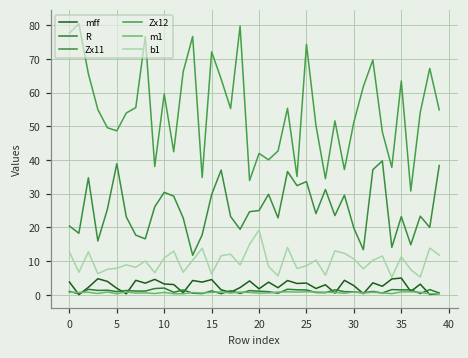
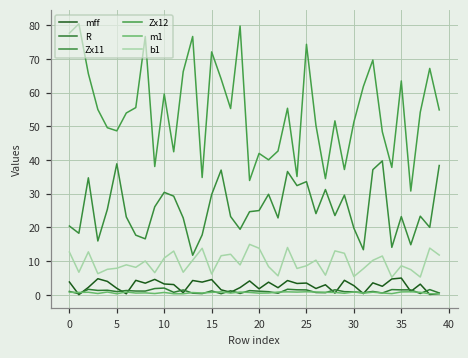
b1, 20: 19 -> 14
b1, 30: 11 -> 5
b1, 35: 11 -> 9
